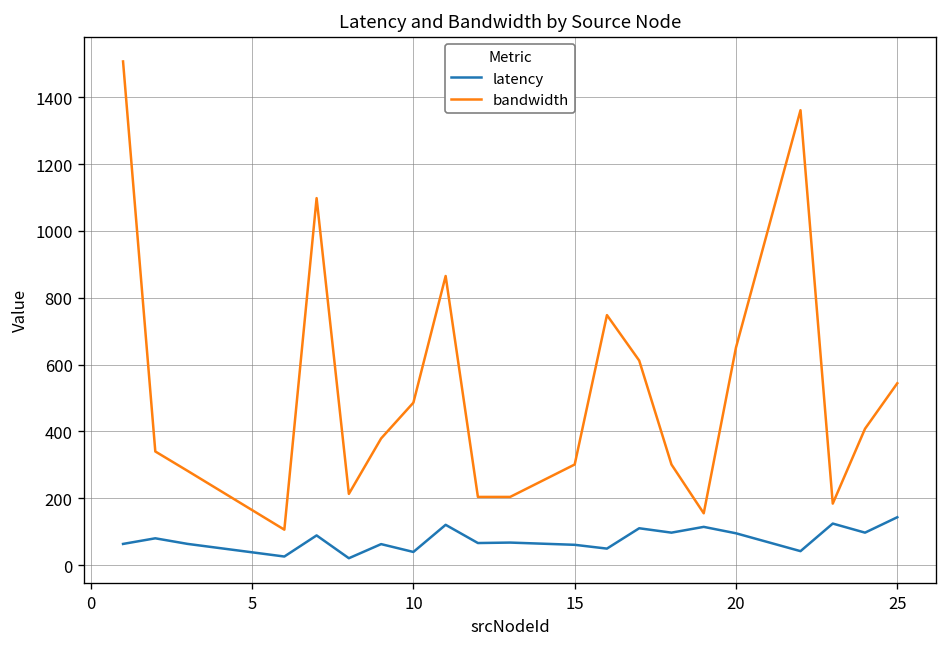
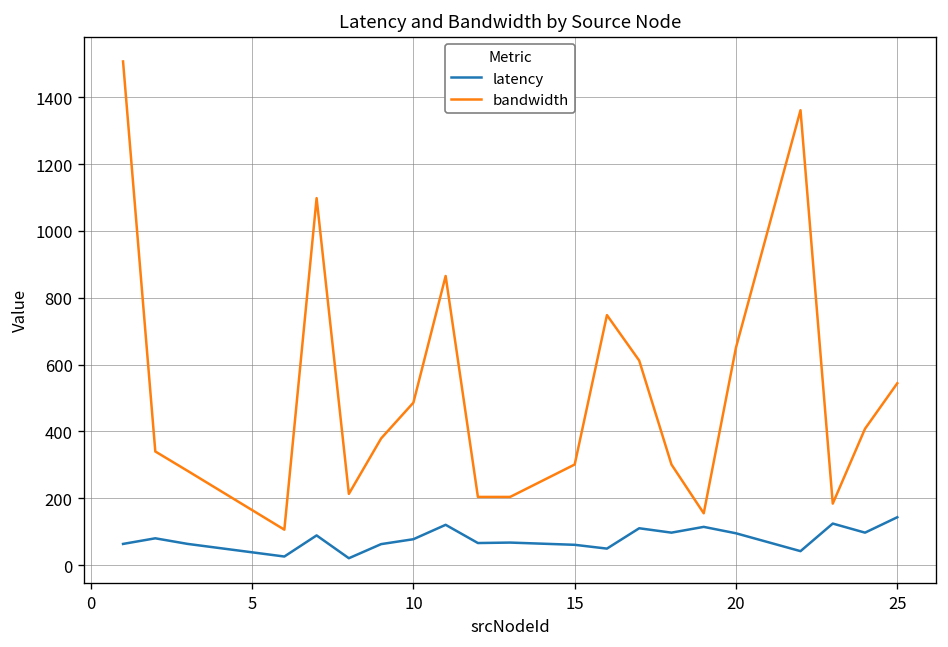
latency, 10: 40 -> 80
